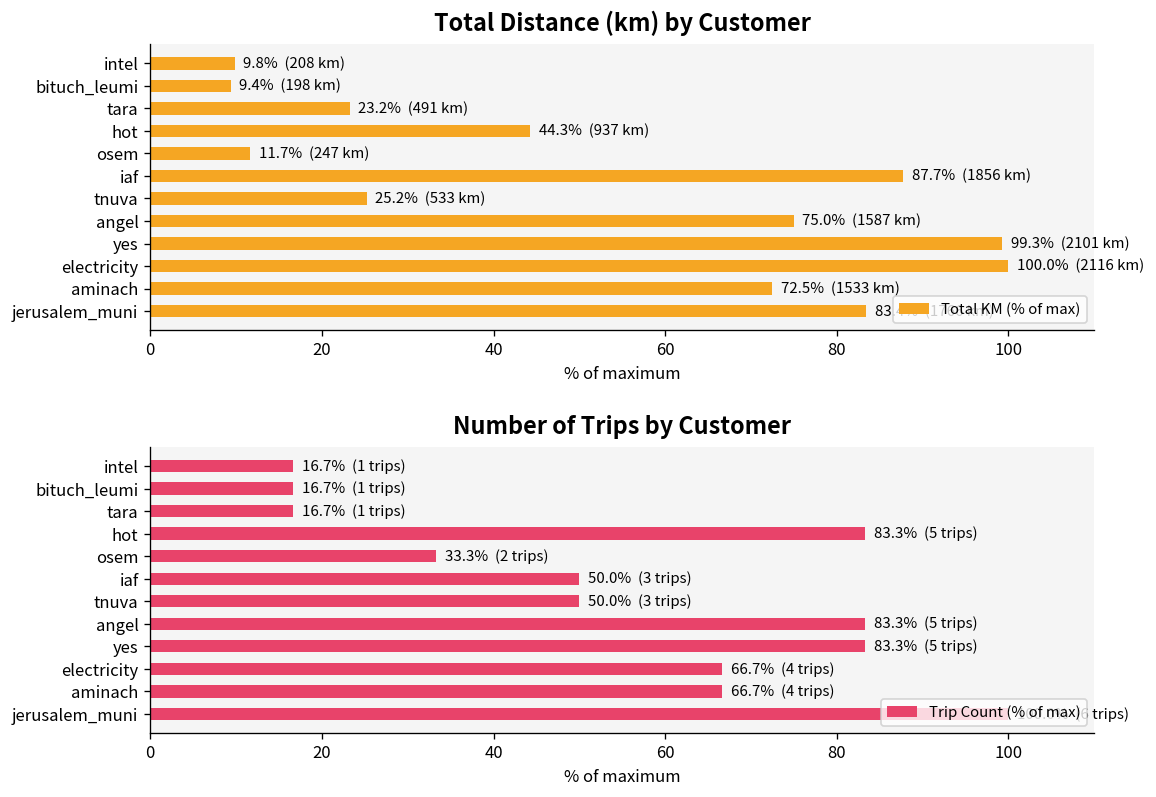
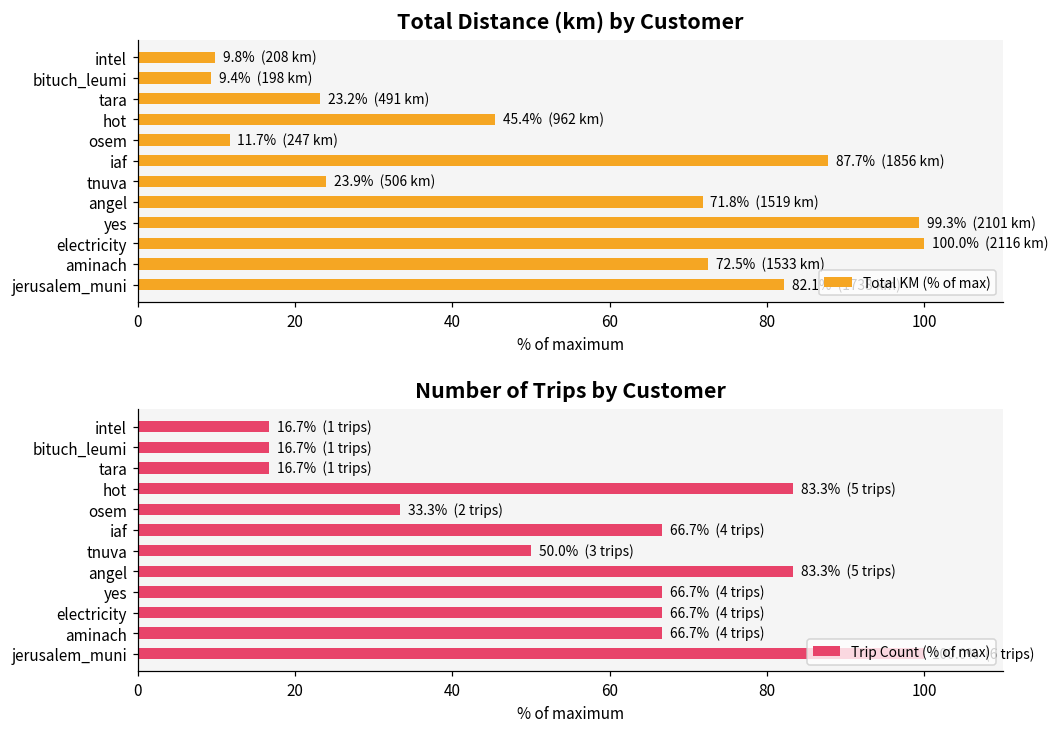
Total Distance (km) by Customer, hot: 44.3% (937 km) -> 45.4% (962 km)
Total Distance (km) by Customer, tnuva: 25.2% (533 km) -> 23.9% (506 km)
Total Distance (km) by Customer, angel: 75.0% (1587 km) -> 71.8% (1519 km)
Total Distance (km) by Customer, jerusalem_muni: 83.4% (1766 km) -> 82.1% (1738 km)
Number of Trips by Customer, iaf: 50.0% (3 trips) -> 66.7% (4 trips)
Number of Trips by Customer, yes: 83.3% (5 trips) -> 66.7% (4 trips)
